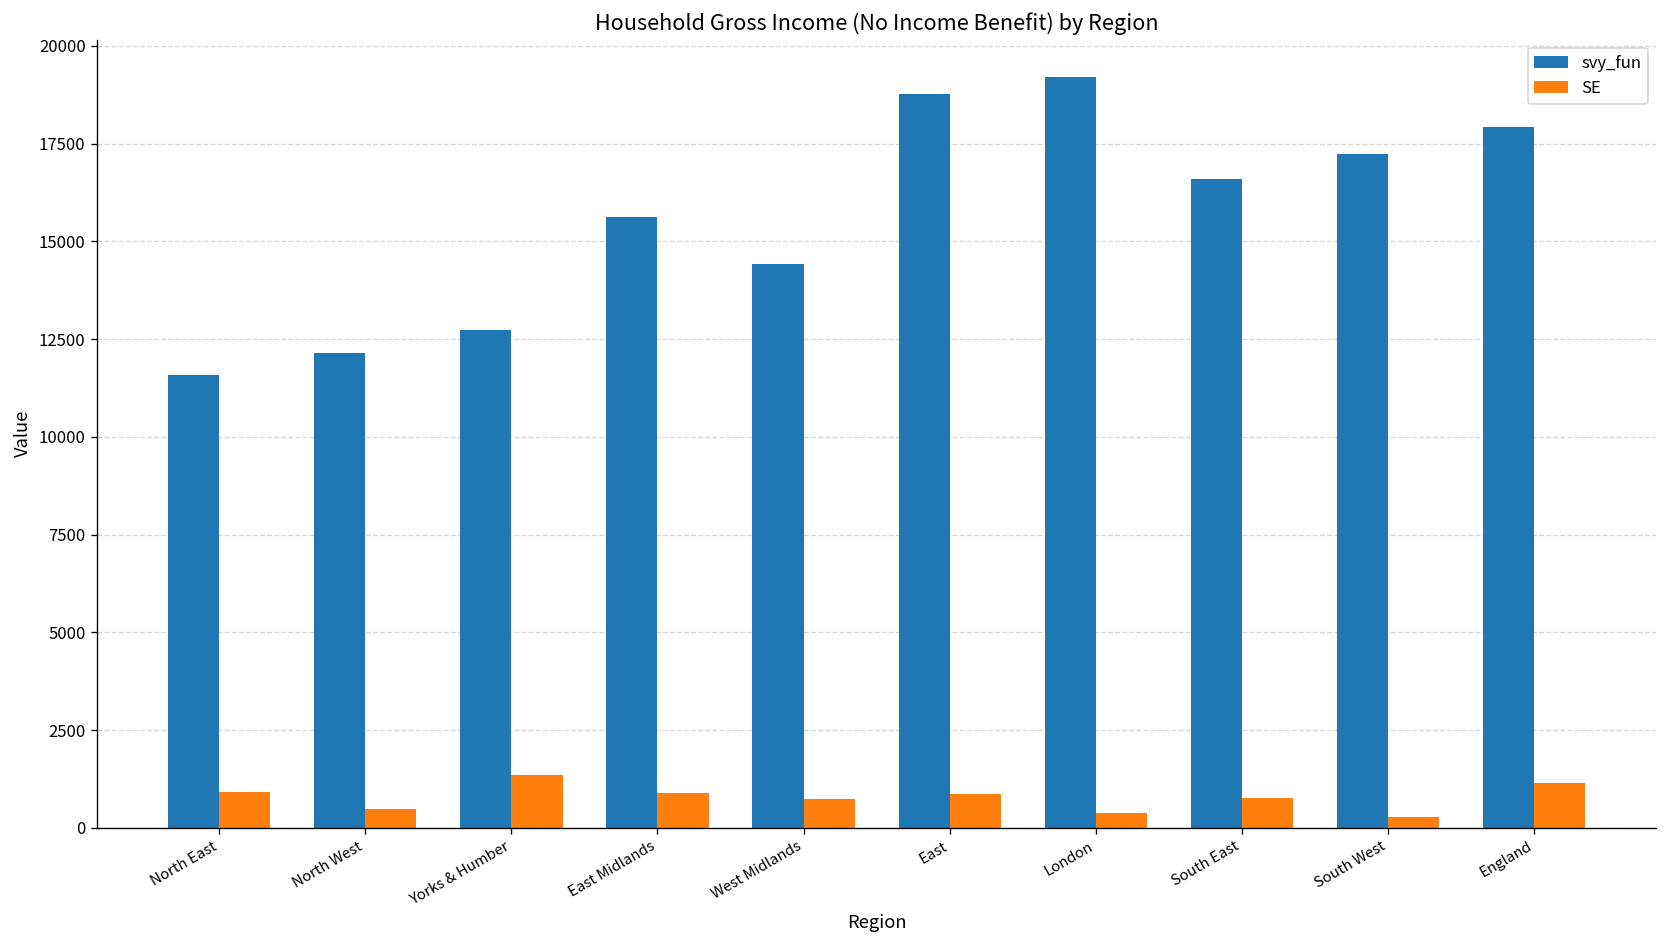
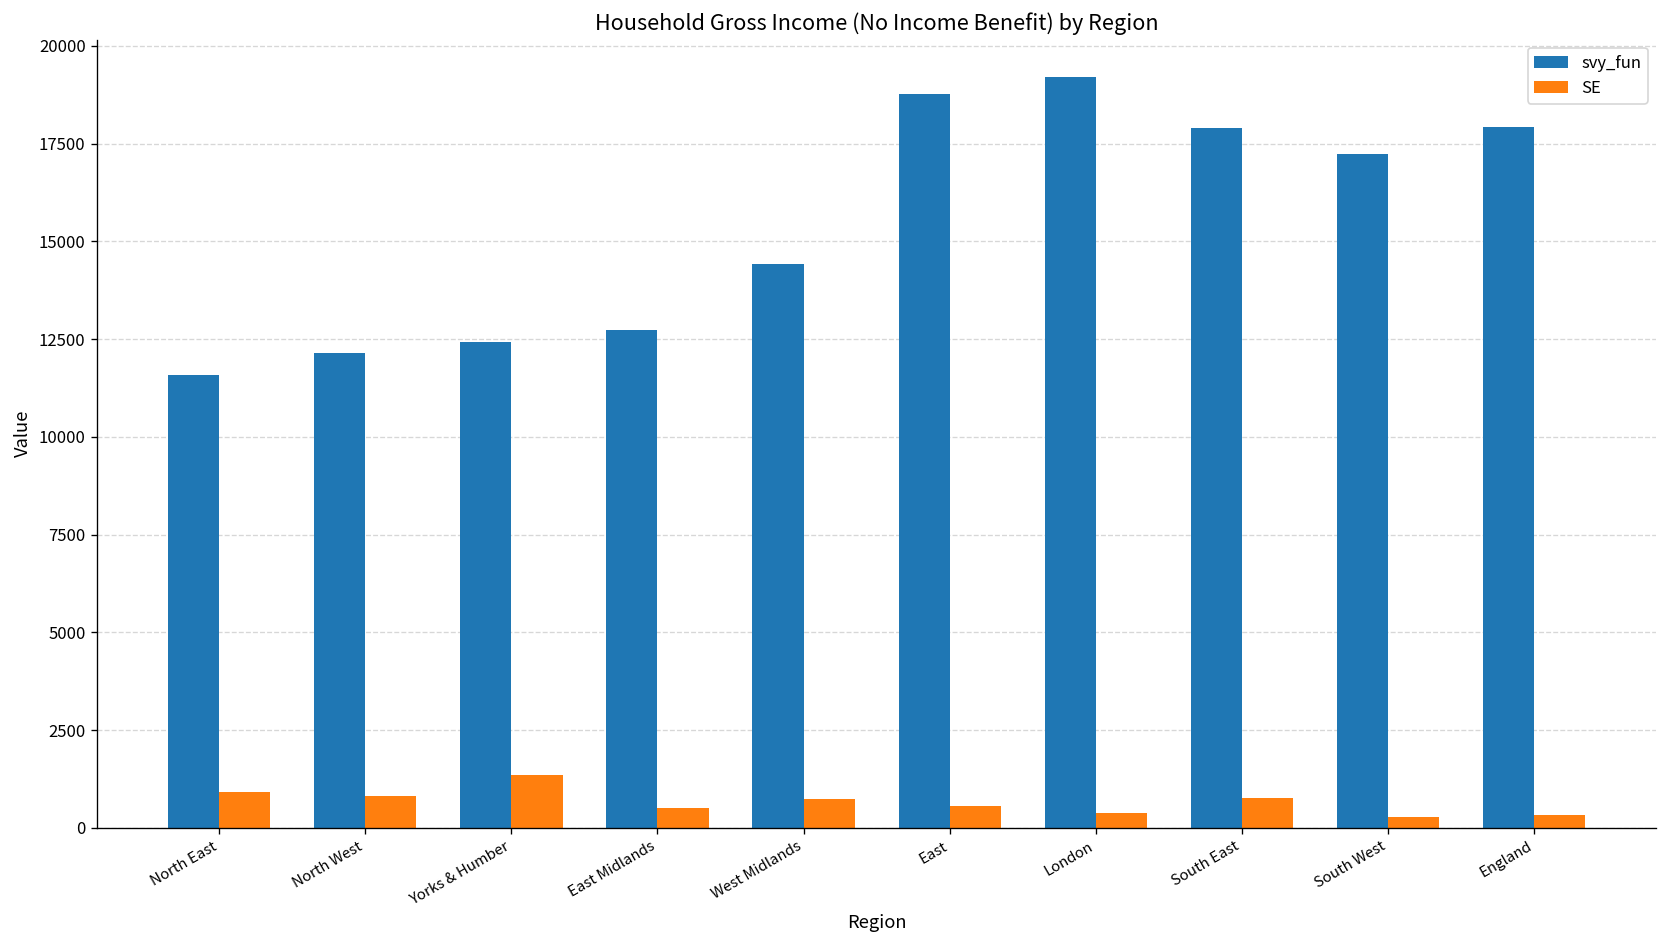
SE, North West: 500 -> 800
svy_fun, Yorks & Humber: 12700 -> 12400
svy_fun, East Midlands: 15600 -> 12700
SE, East Midlands: 900 -> 500
SE, East: 900 -> 600
svy_fun, South East: 16600 -> 17900
SE, England: 1200 -> 300
